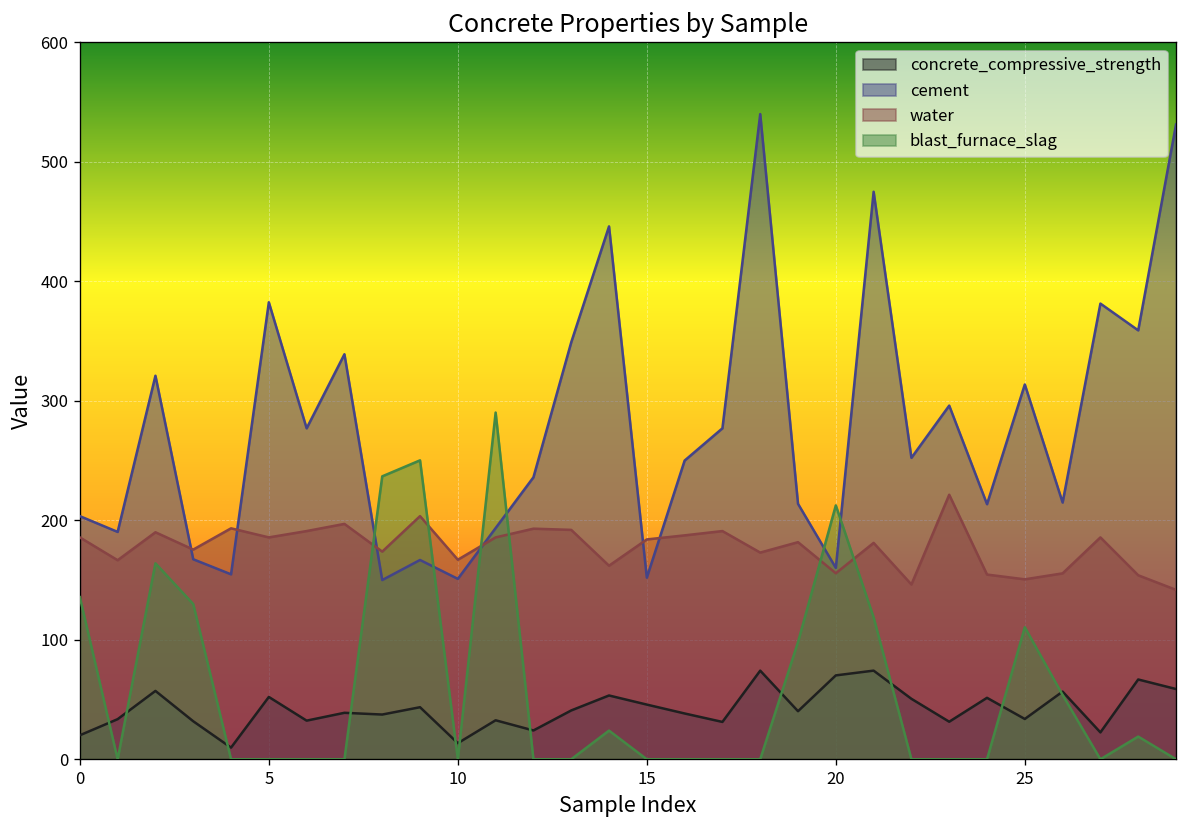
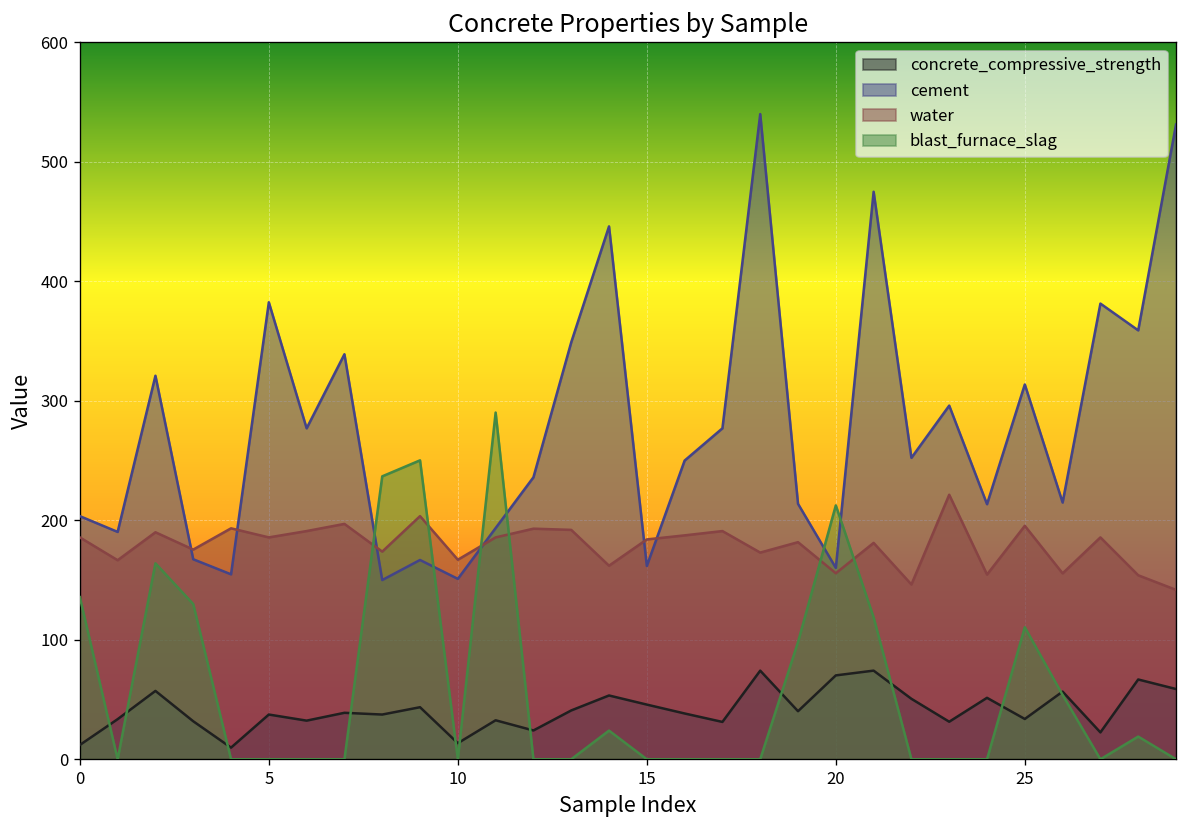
concrete_compressive_strength, 0: 20 -> 10
concrete_compressive_strength, 5: 50 -> 40
cement, 15: 150 -> 160
water, 25: 150 -> 200
